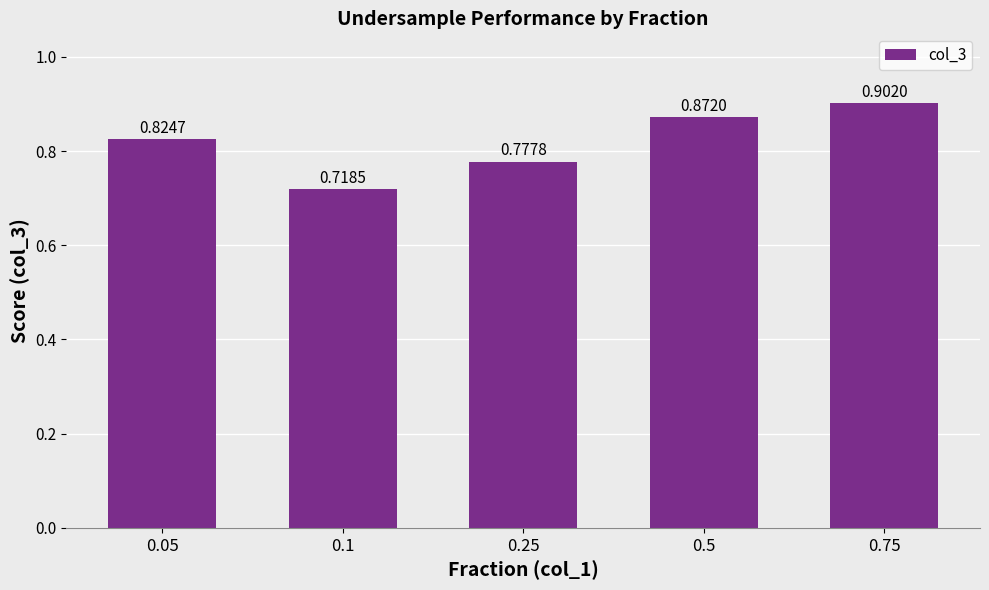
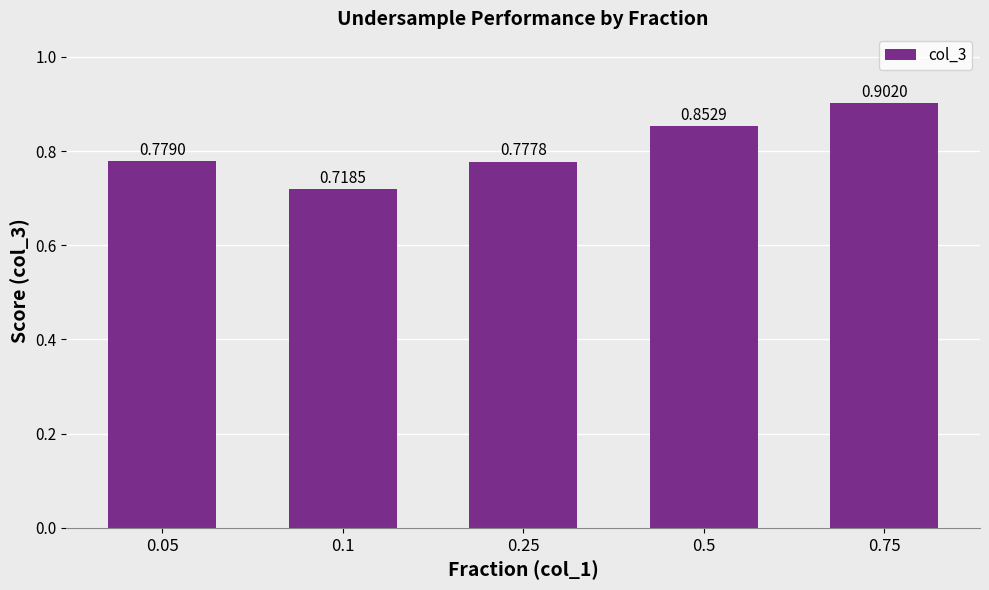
0.05: 0.8247 -> 0.7790
0.5: 0.8720 -> 0.8529
